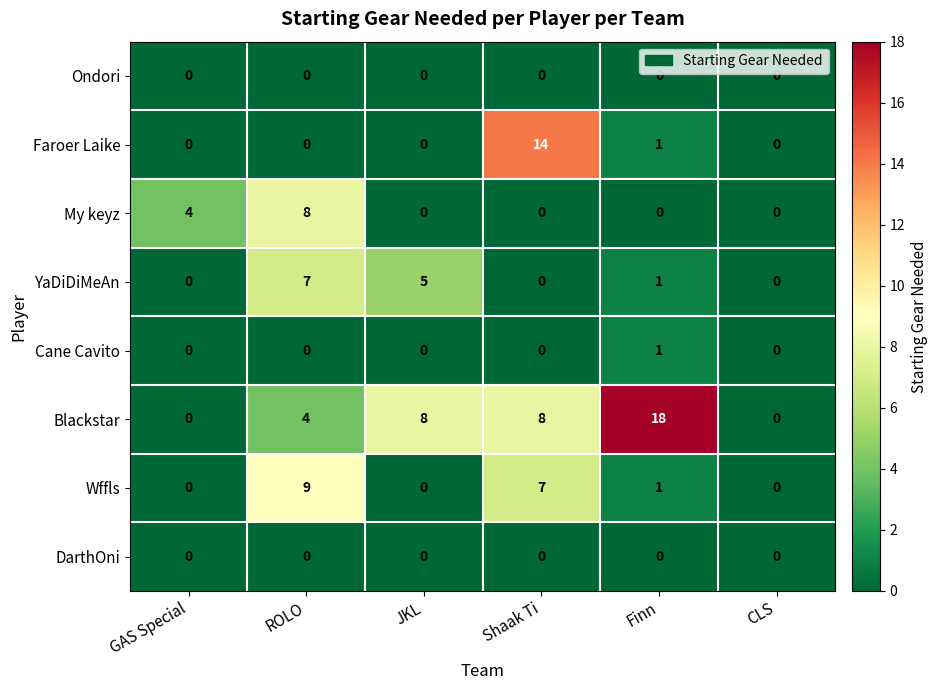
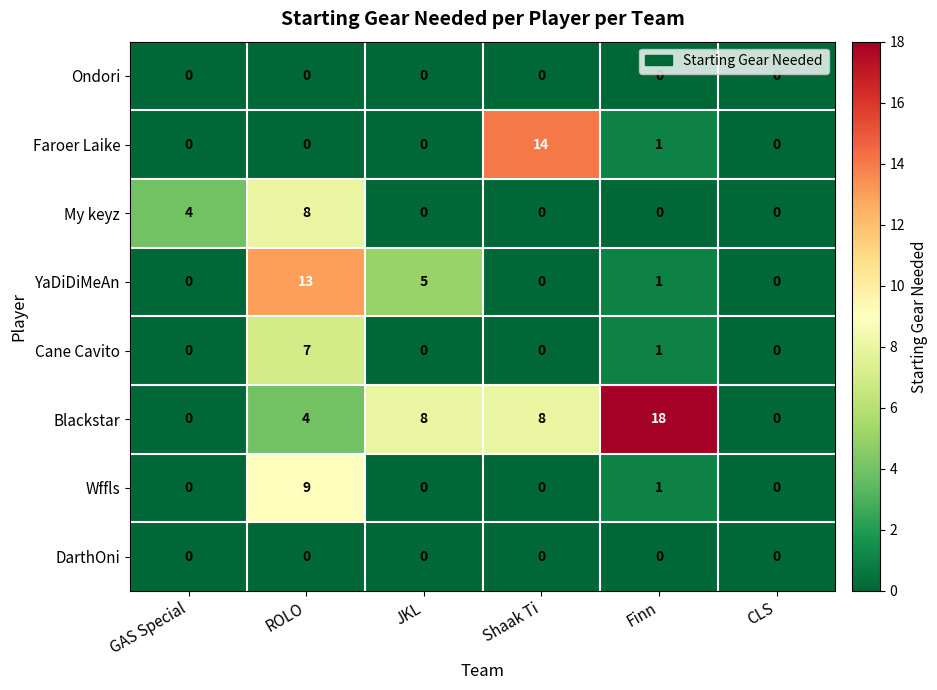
YaDiDiMeAn, ROLO: 7 -> 13
Cane Cavito, ROLO: 0 -> 7
Wffls, Shaak Ti: 7 -> 0
